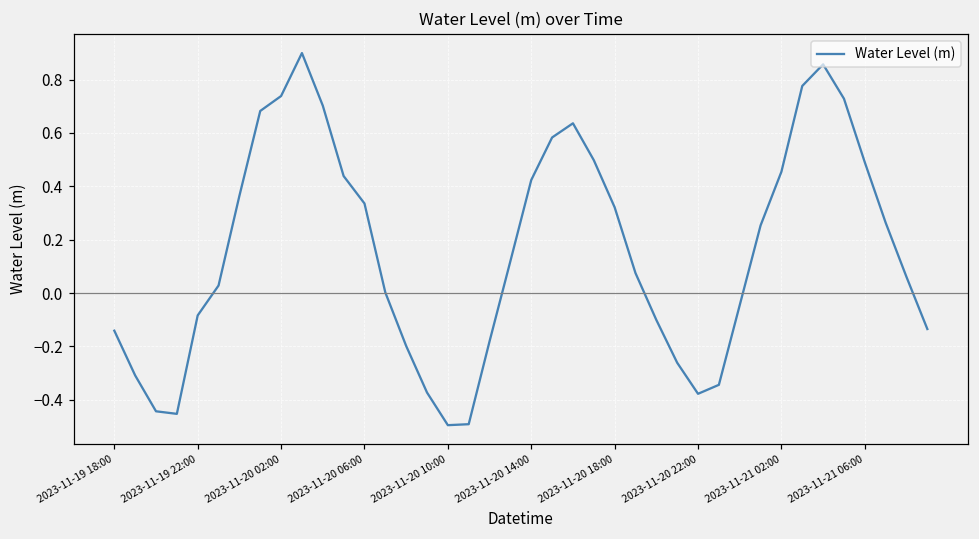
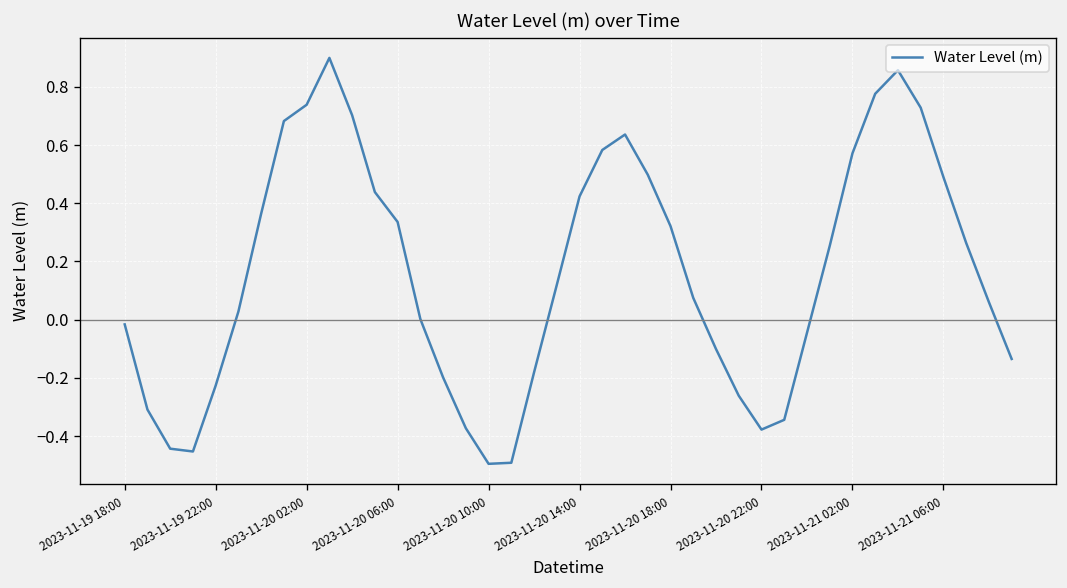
2023-11-19 18:00: -0.14 -> -0.02
2023-11-19 22:00: -0.08 -> -0.23
2023-11-21 02:00: 0.45 -> 0.57
